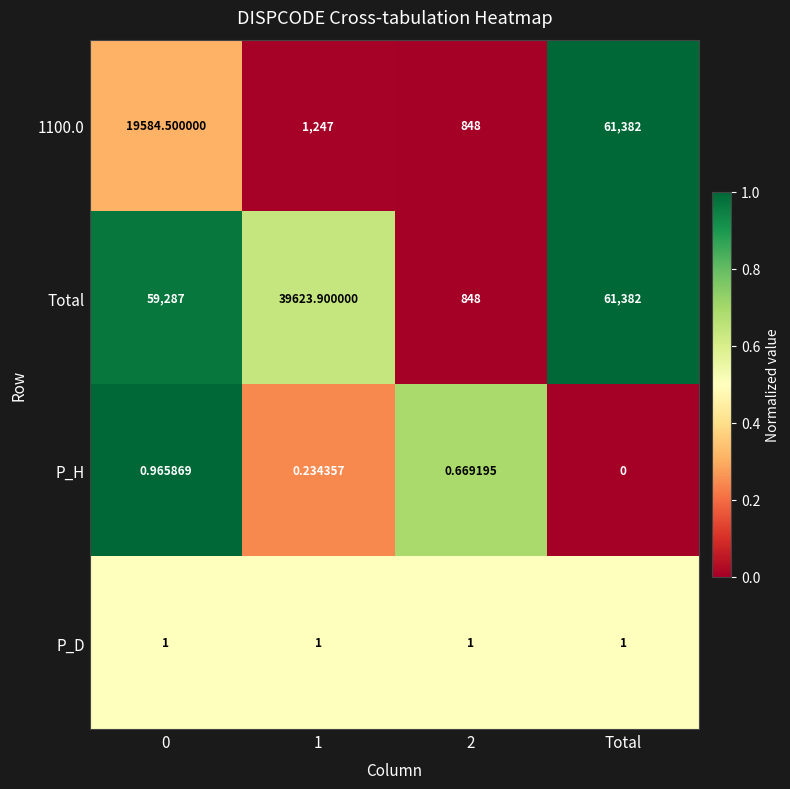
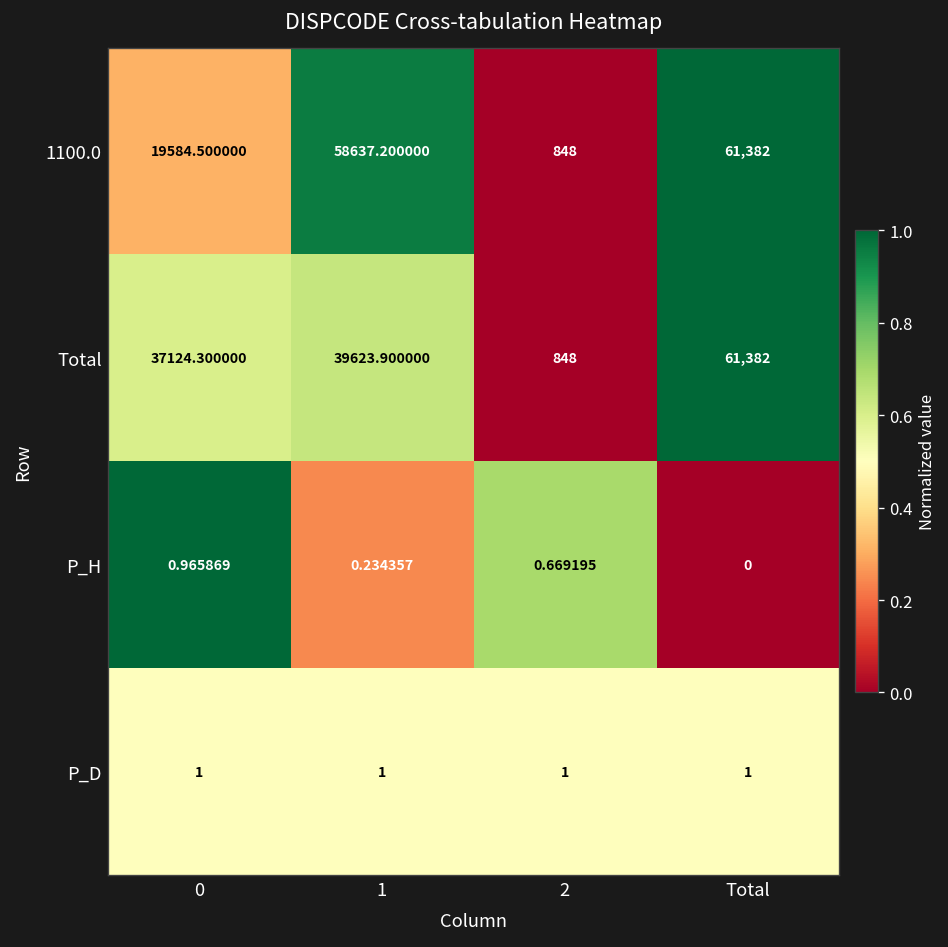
1100.0, 1: 1,247 -> 58637.200000
Total, 0: 59,287 -> 37124.300000
